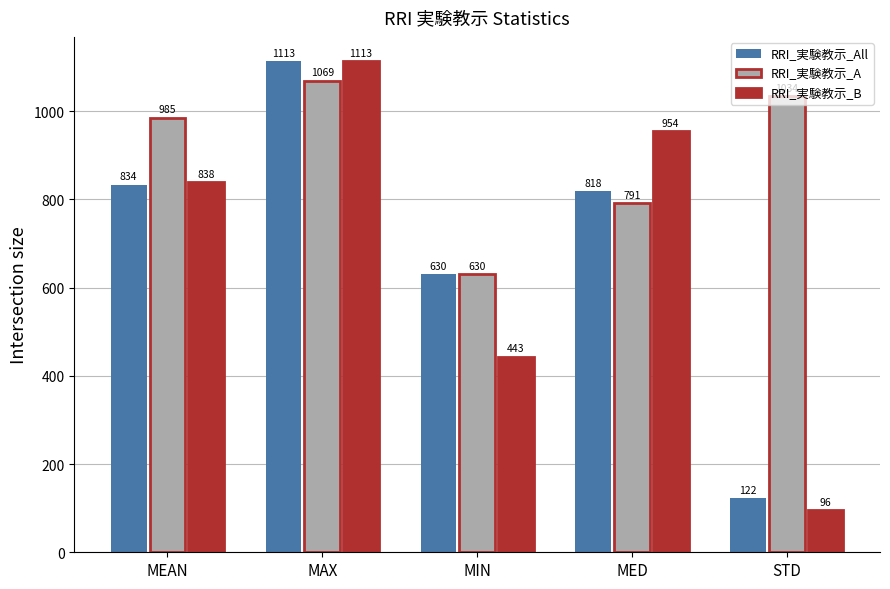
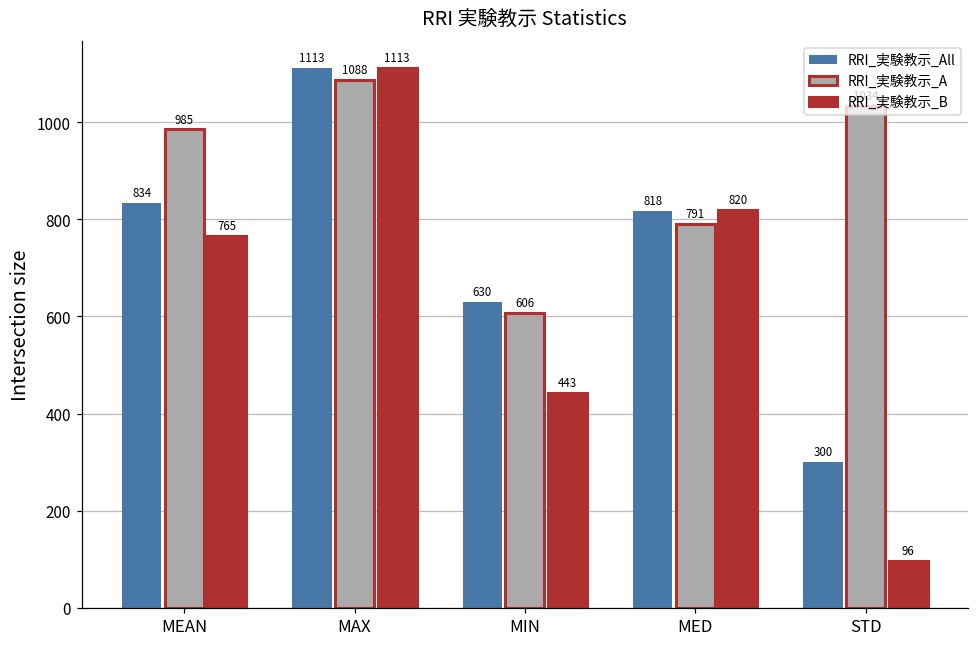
RRI_実験教示_B, MEAN: 838 -> 765
RRI_実験教示_A, MAX: 1069 -> 1088
RRI_実験教示_A, MIN: 630 -> 606
RRI_実験教示_B, MED: 954 -> 820
RRI_実験教示_All, STD: 122 -> 300
